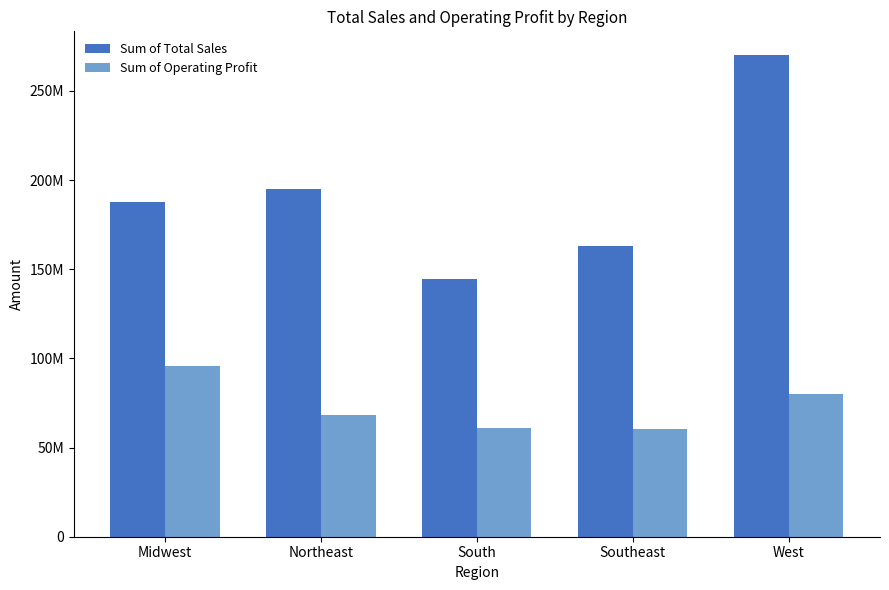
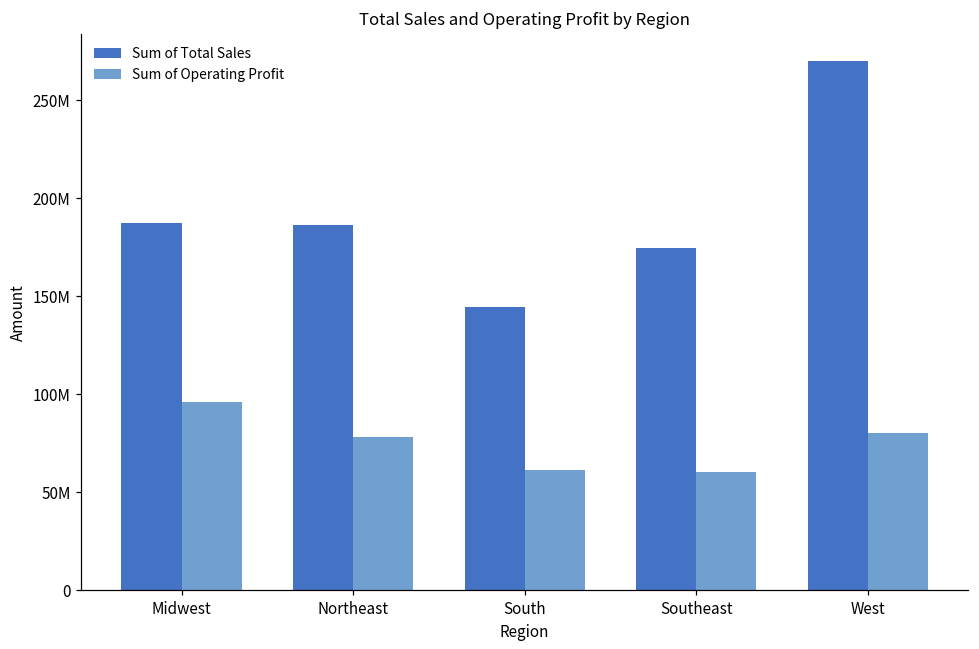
Sum of Total Sales, Northeast: 195000000 -> 186000000
Sum of Operating Profit, Northeast: 68000000 -> 78000000
Sum of Total Sales, Southeast: 163000000 -> 175000000
